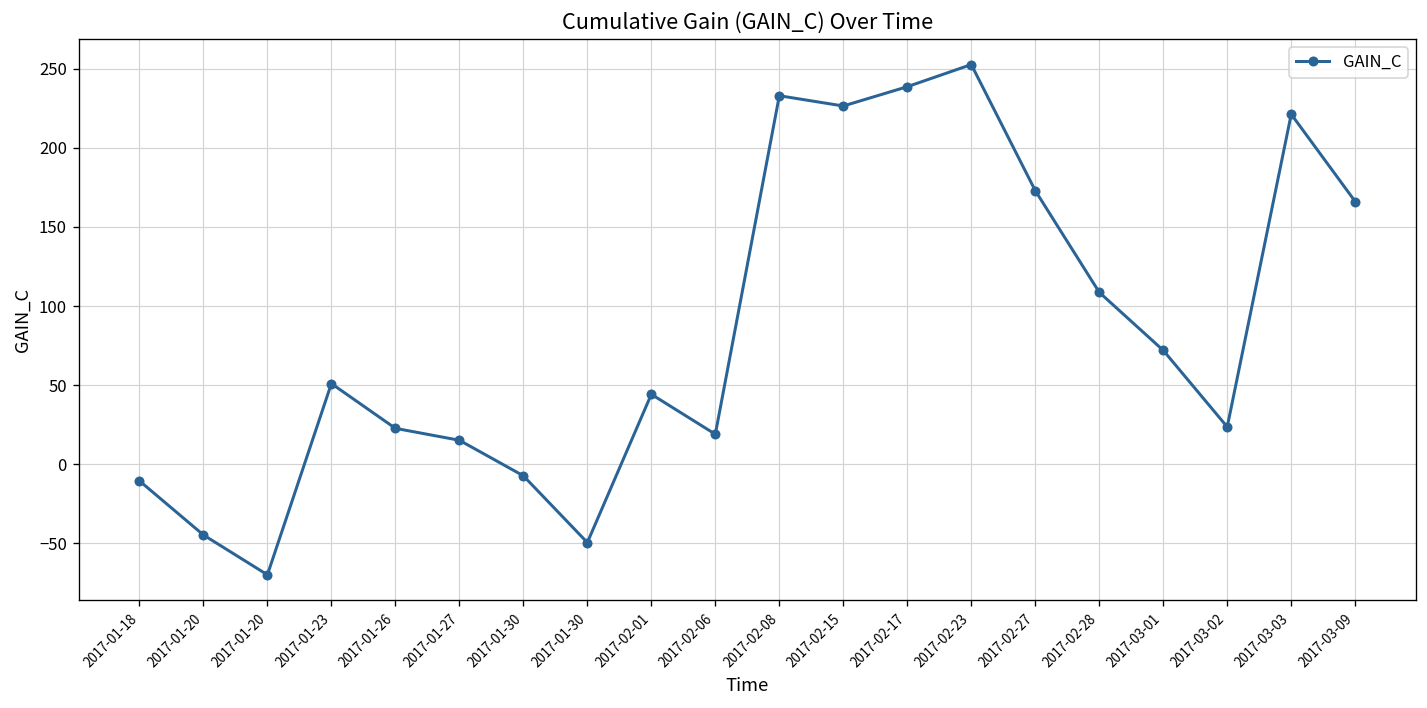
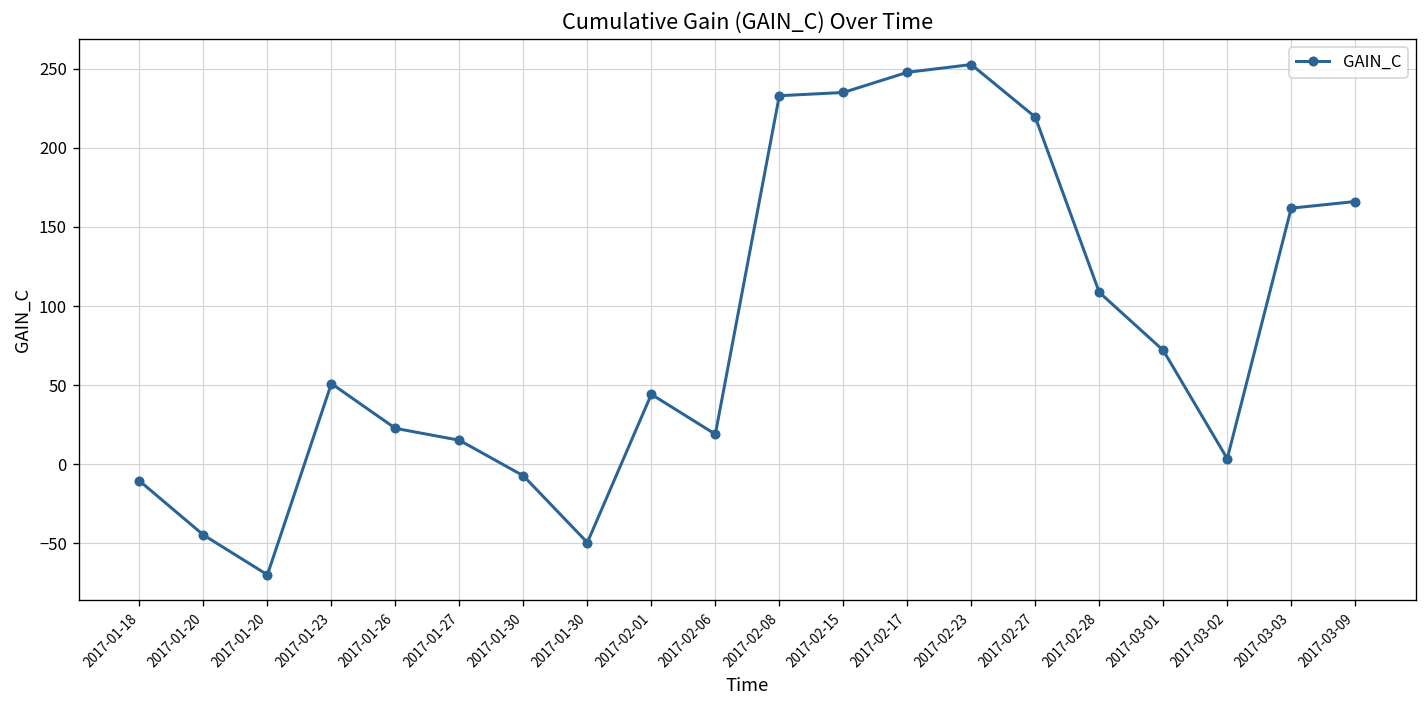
2017-02-15: 227 -> 235
2017-02-17: 239 -> 248
2017-02-27: 173 -> 220
2017-03-02: 24 -> 4
2017-03-03: 221 -> 162
